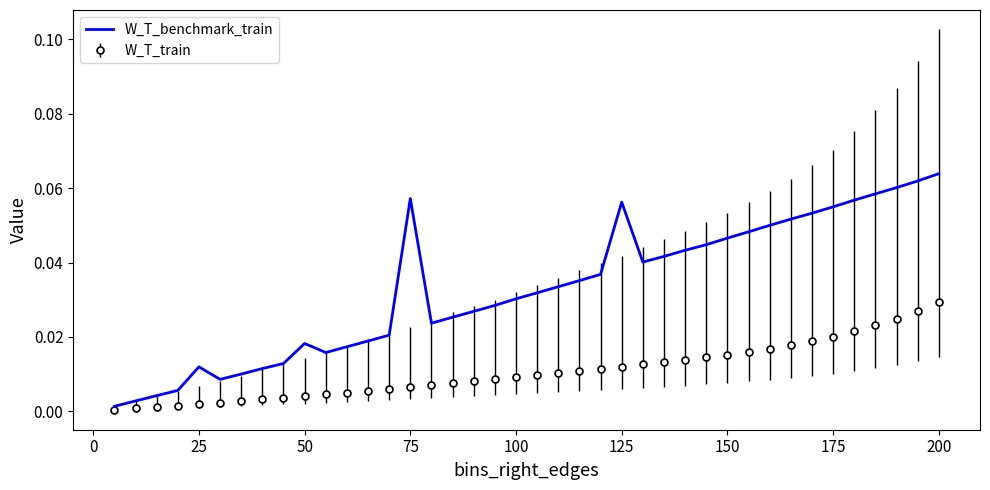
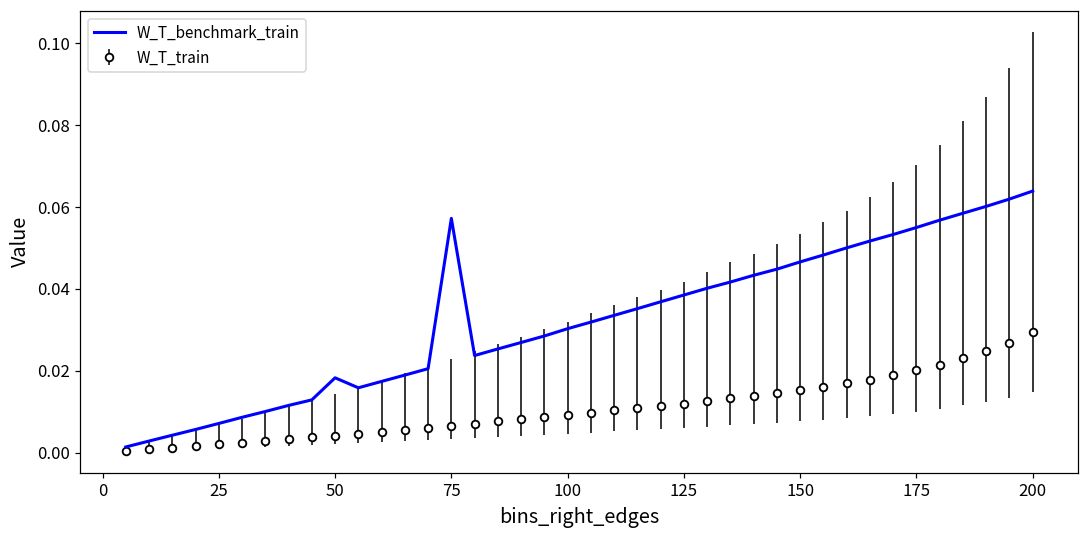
W_T_benchmark_train, 25: 0.012 -> 0.007
W_T_benchmark_train, 125: 0.056 -> 0.038
